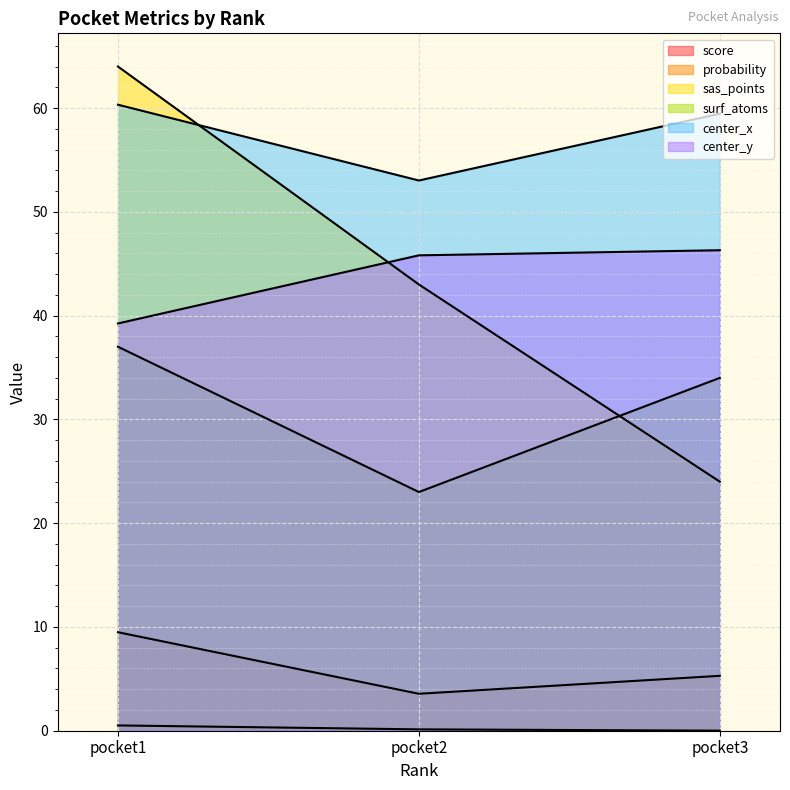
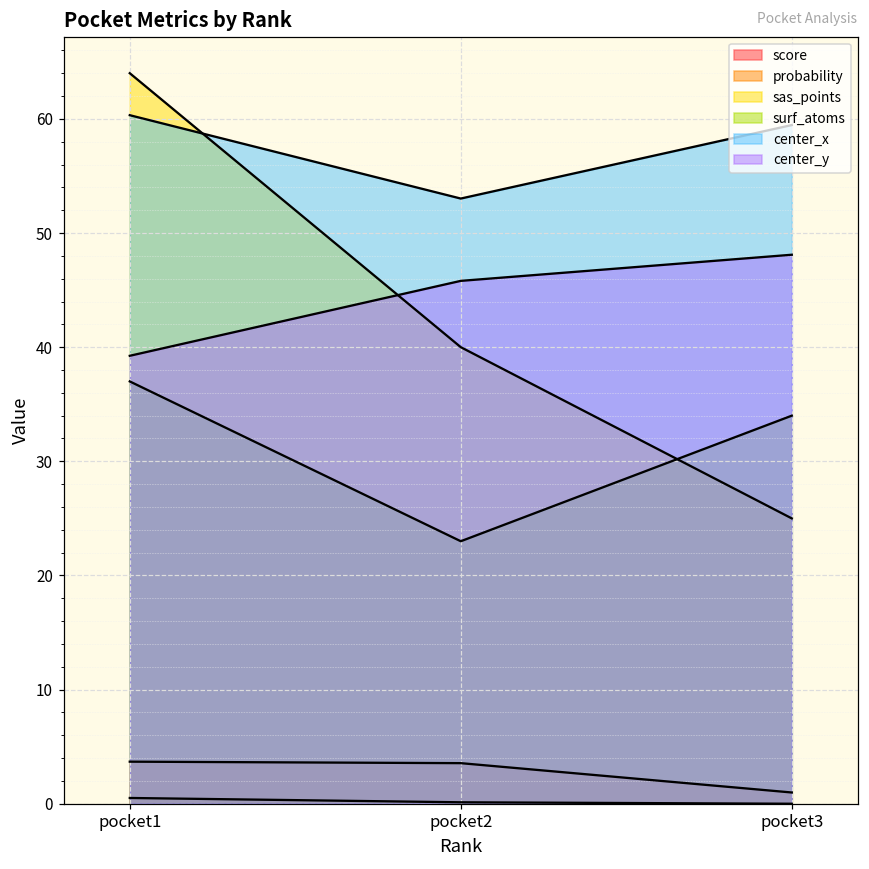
score, pocket1: 9.5 -> 3.7
sas_points, pocket2: 43 -> 40
score, pocket3: 5.3 -> 1.0
sas_points, pocket3: 24 -> 25
center_y, pocket3: 46.3 -> 48.1
